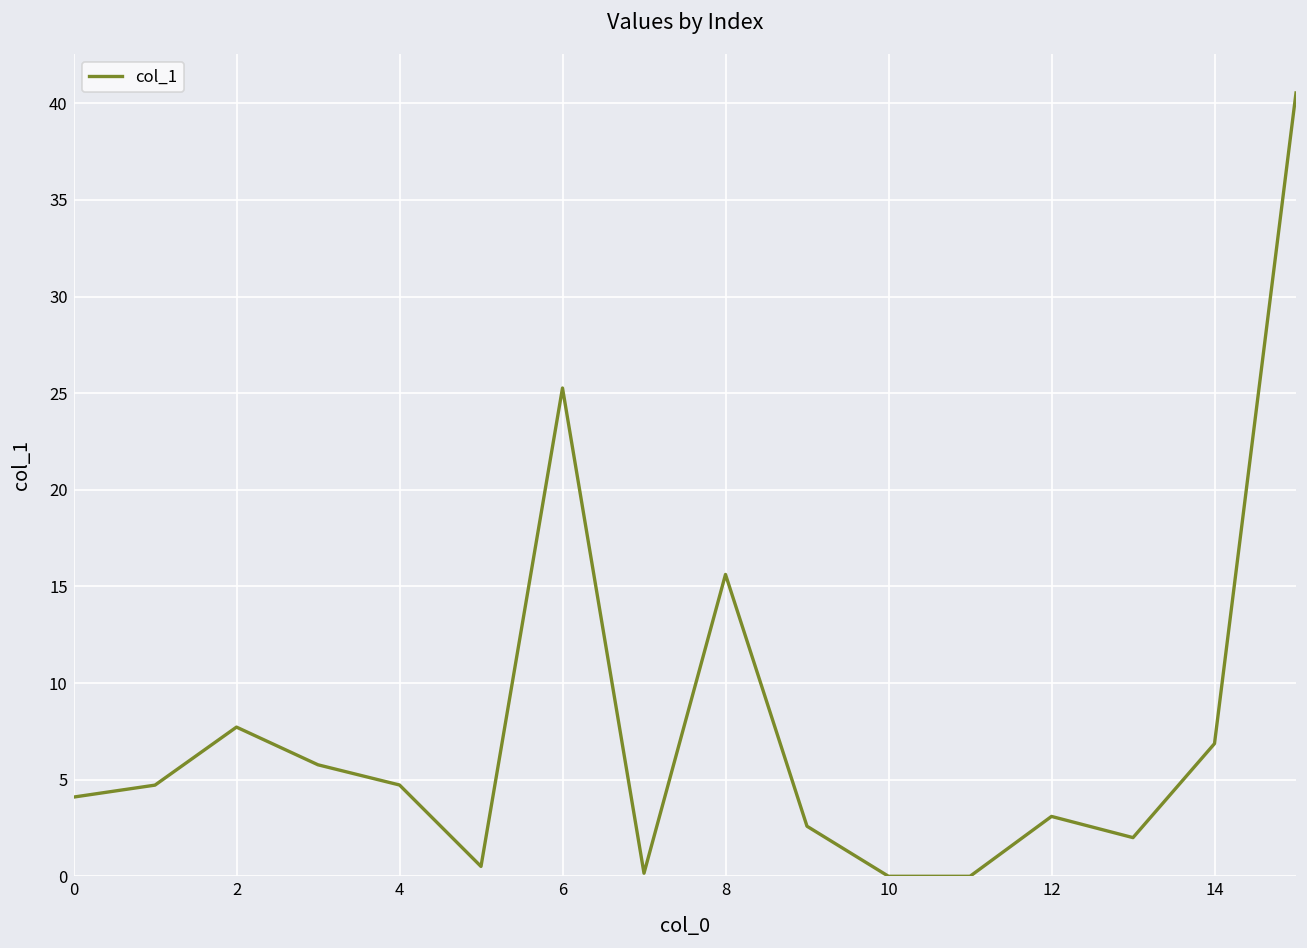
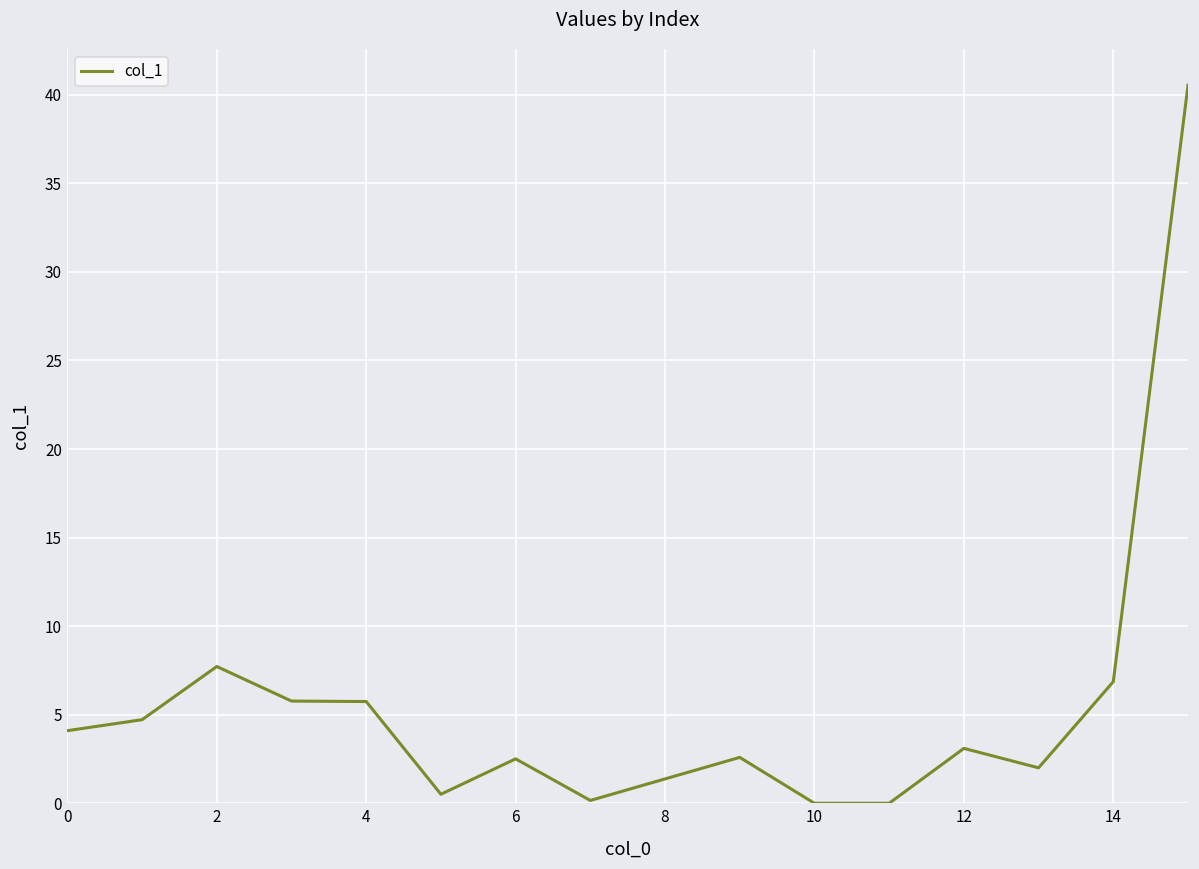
4: 4.7 -> 5.7
6: 25.3 -> 2.5
8: 15.6 -> 1.4
